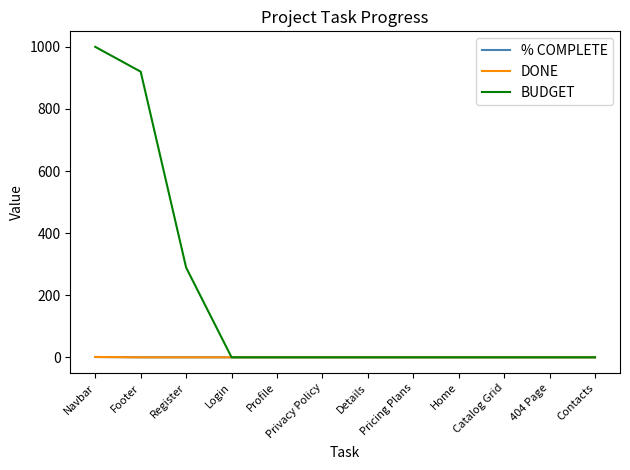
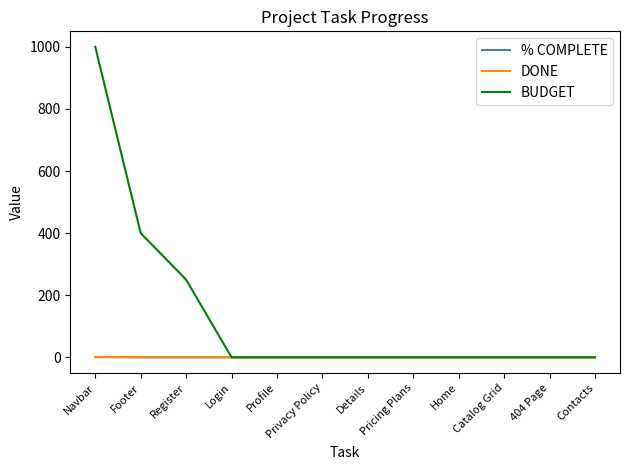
BUDGET, Footer: 920 -> 400
BUDGET, Register: 290 -> 250
